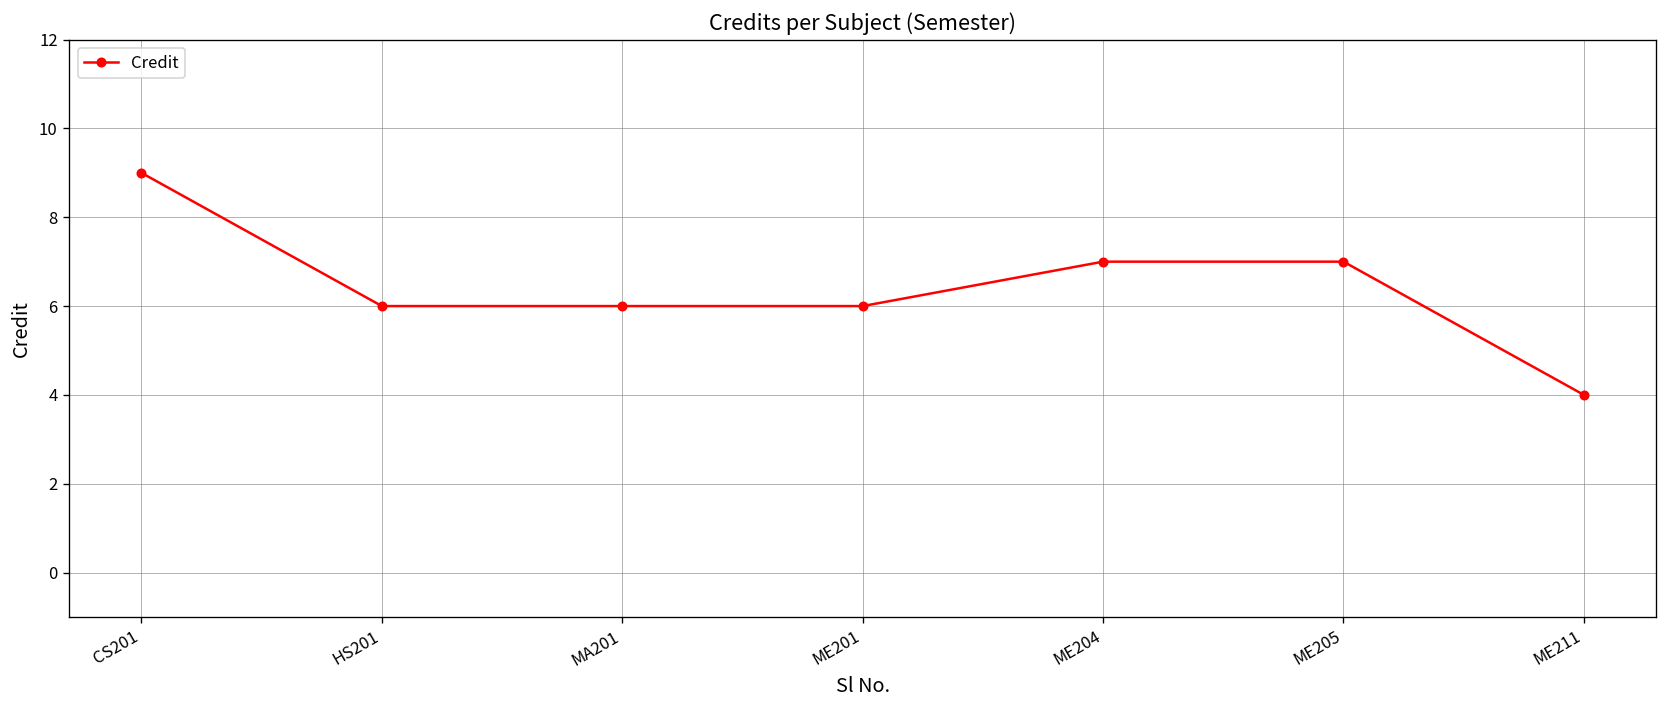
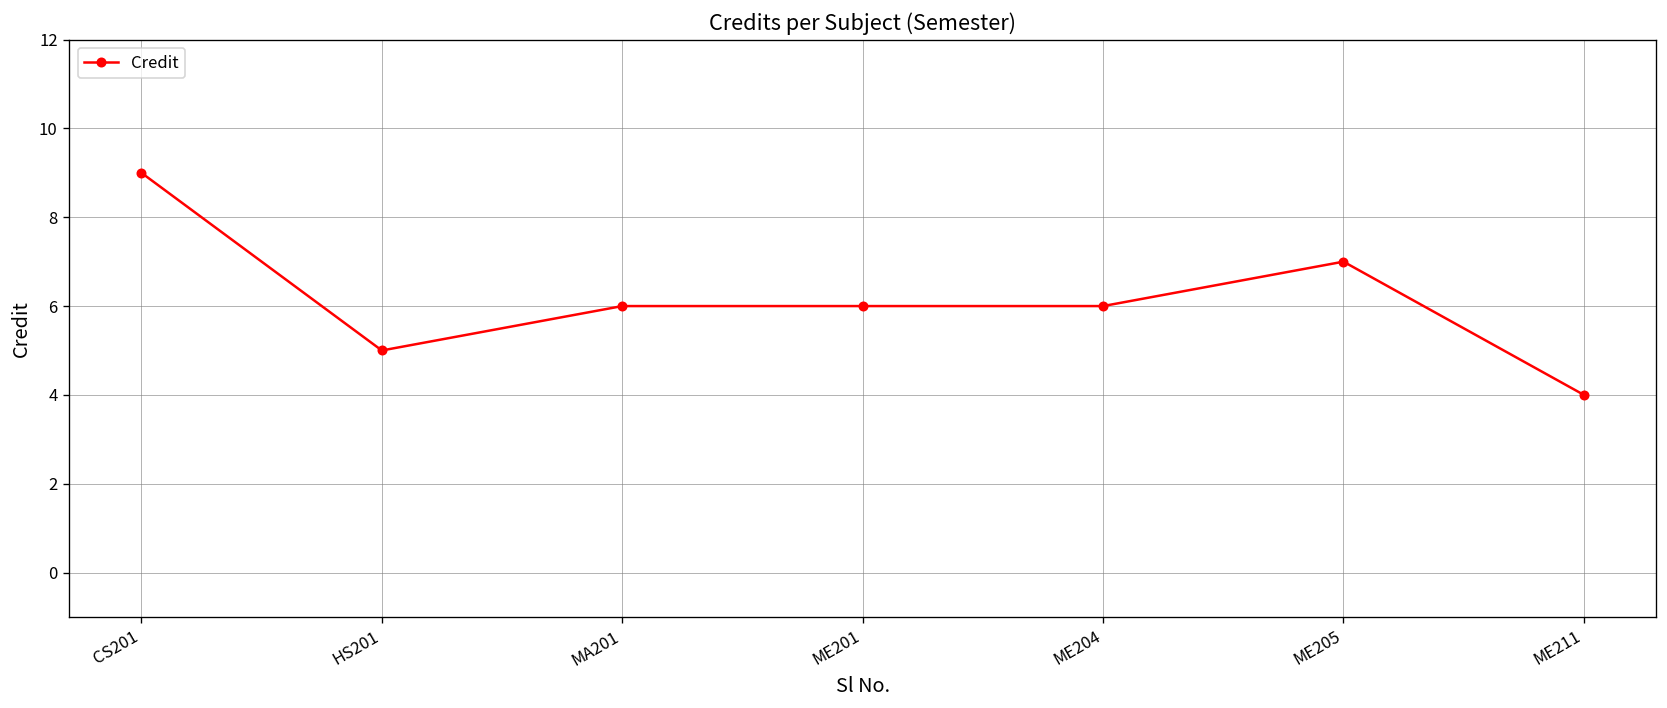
HS201: 6 -> 5
ME204: 7 -> 6
